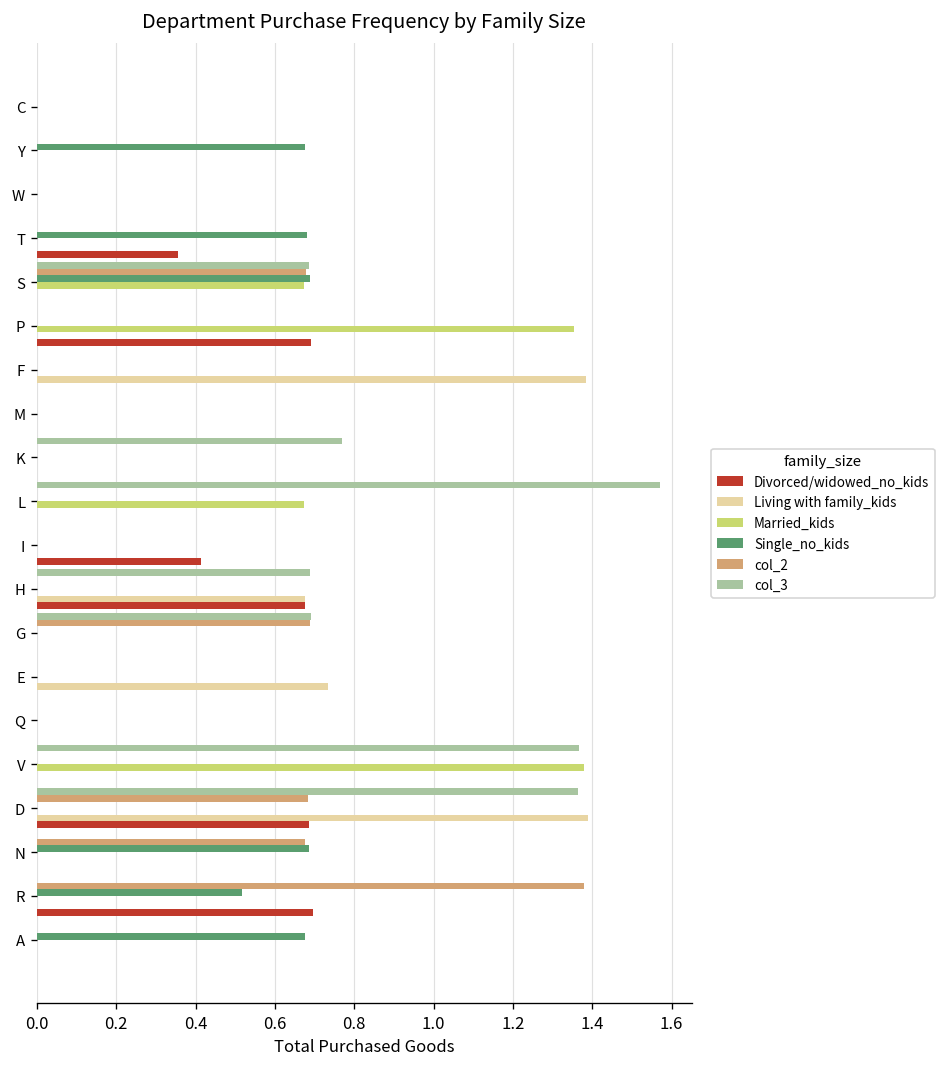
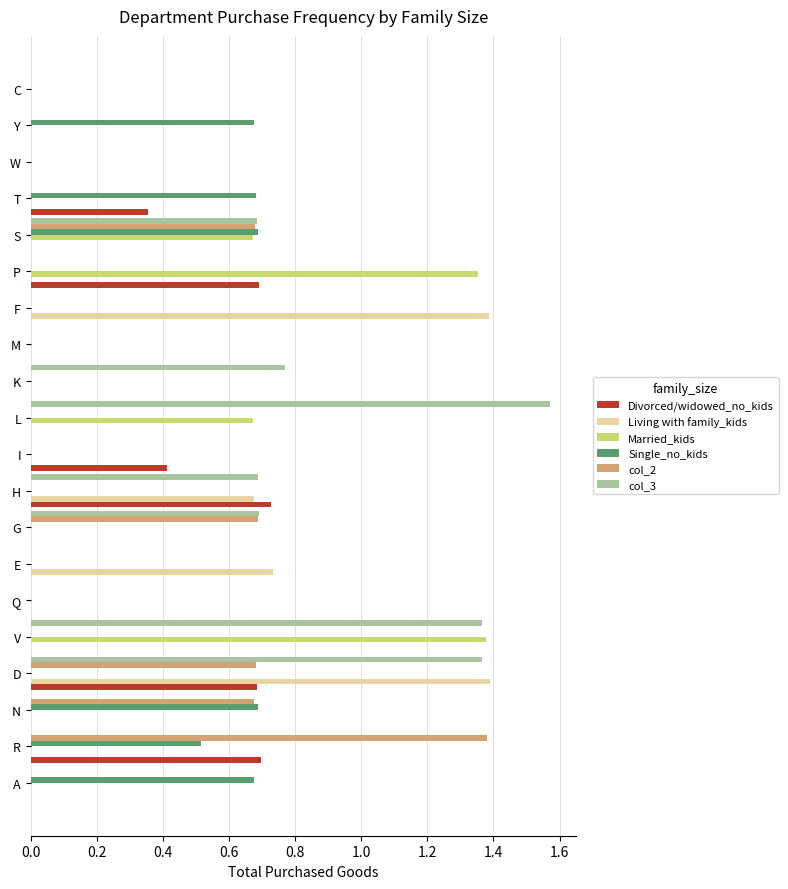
Divorced/widowed_no_kids, H: 0.68 -> 0.73
